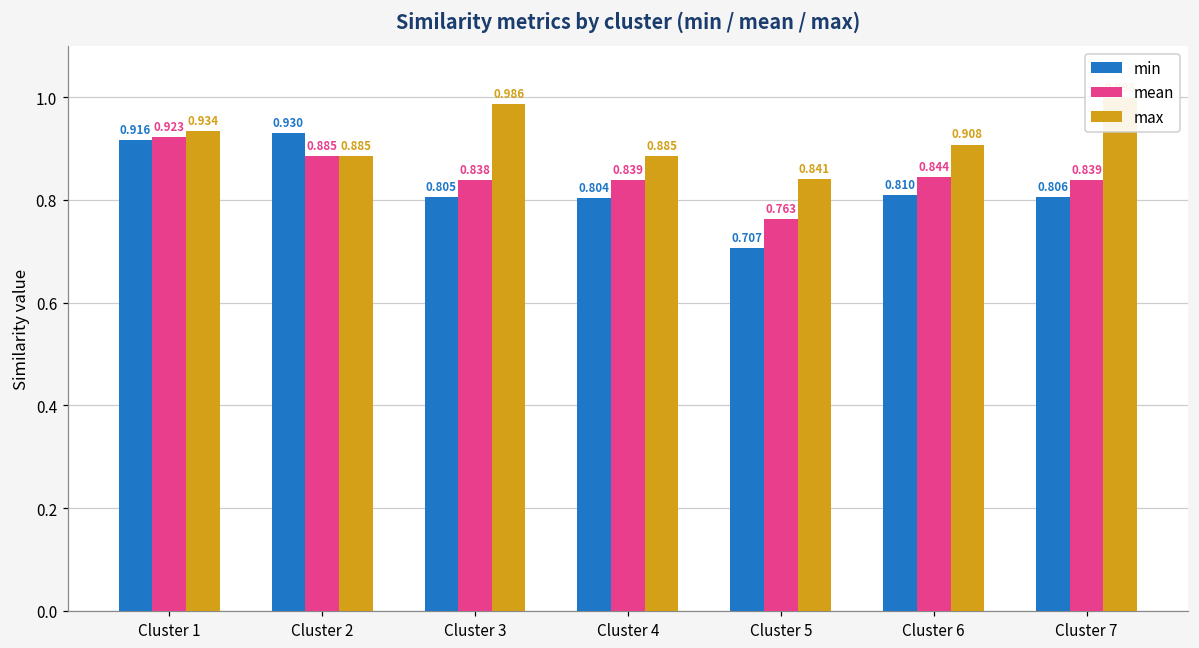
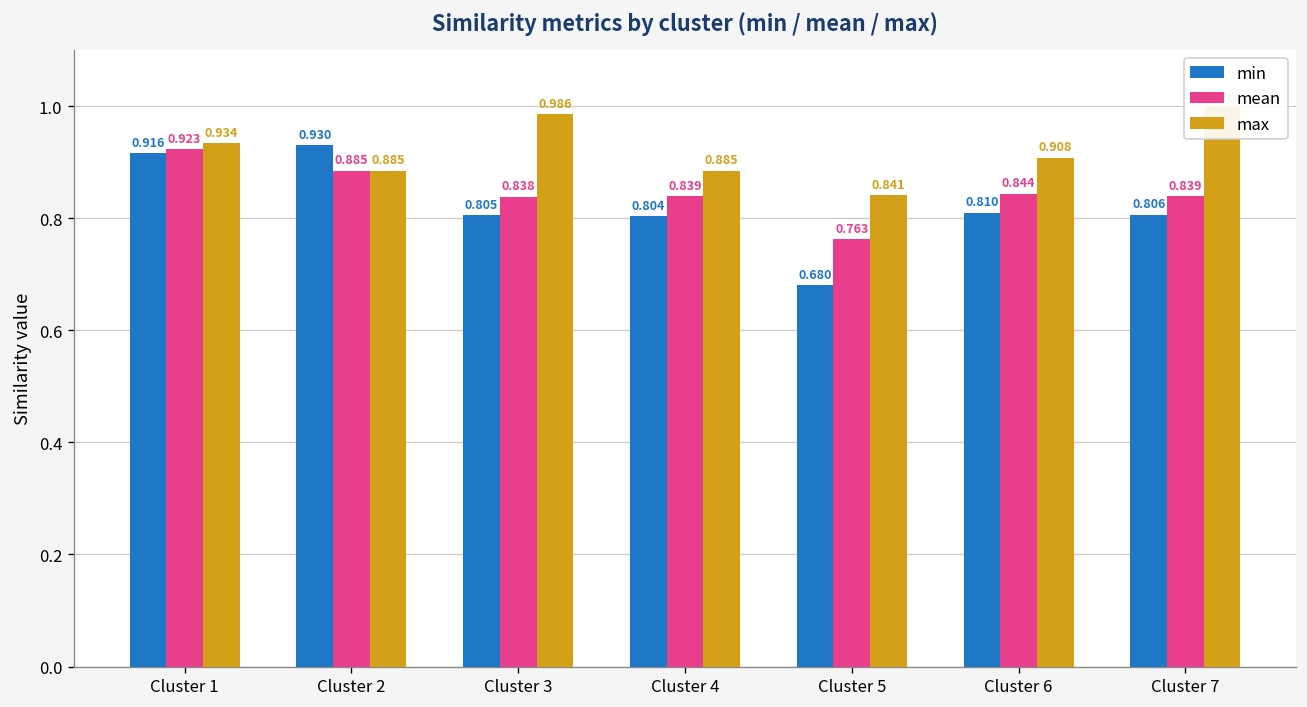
min, Cluster 5: 0.707 -> 0.680
